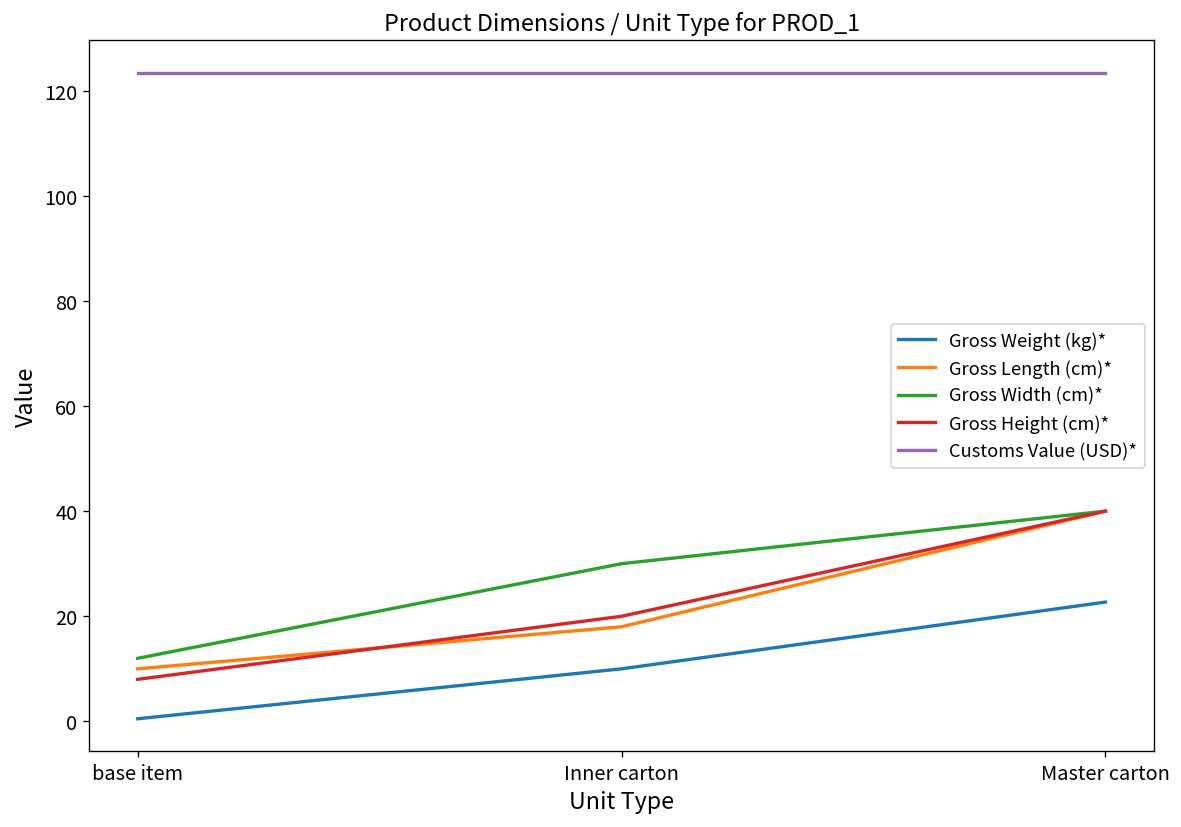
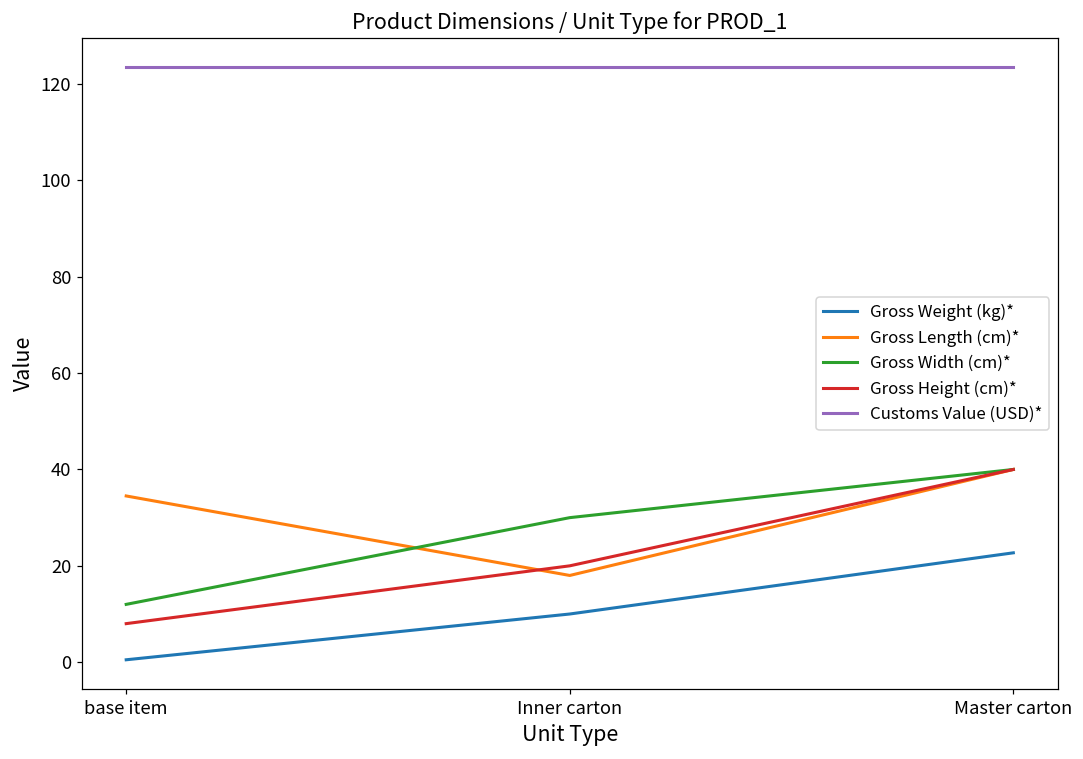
Gross Length (cm)*, base item: 10 -> 35
